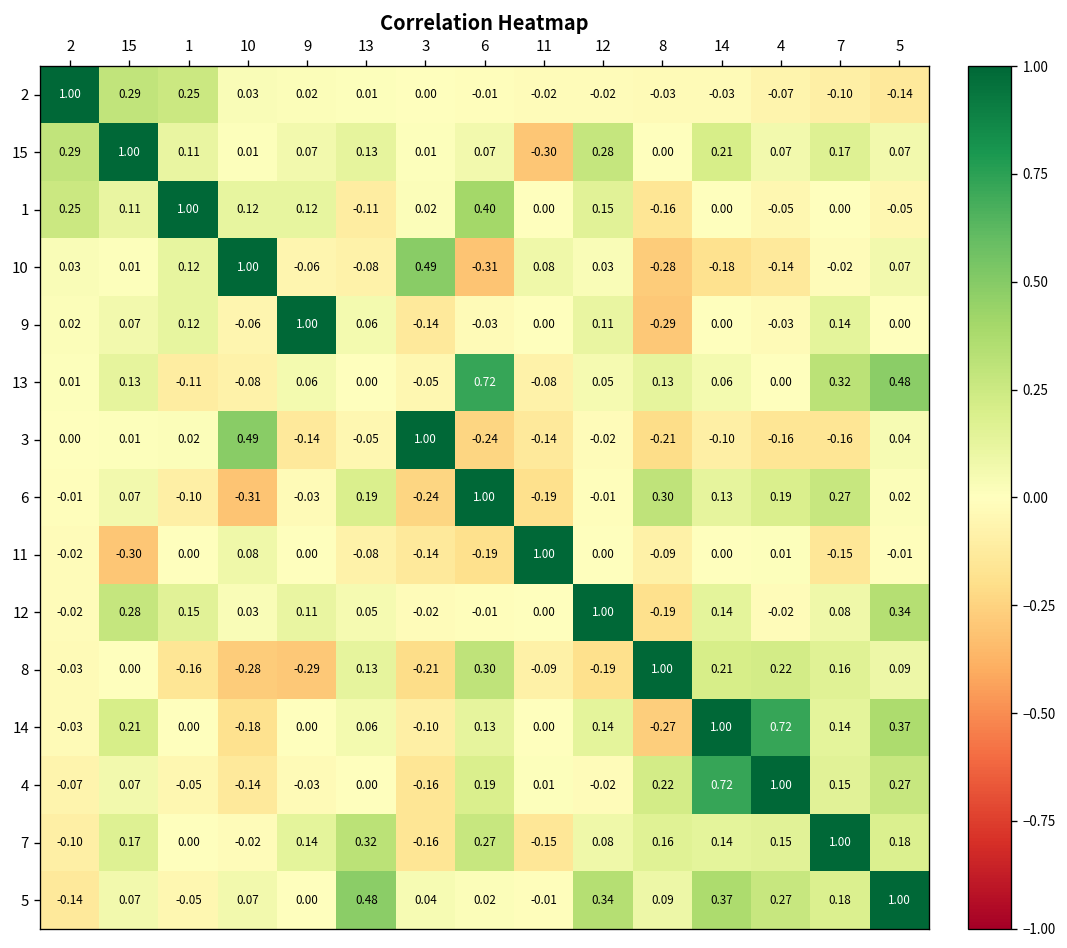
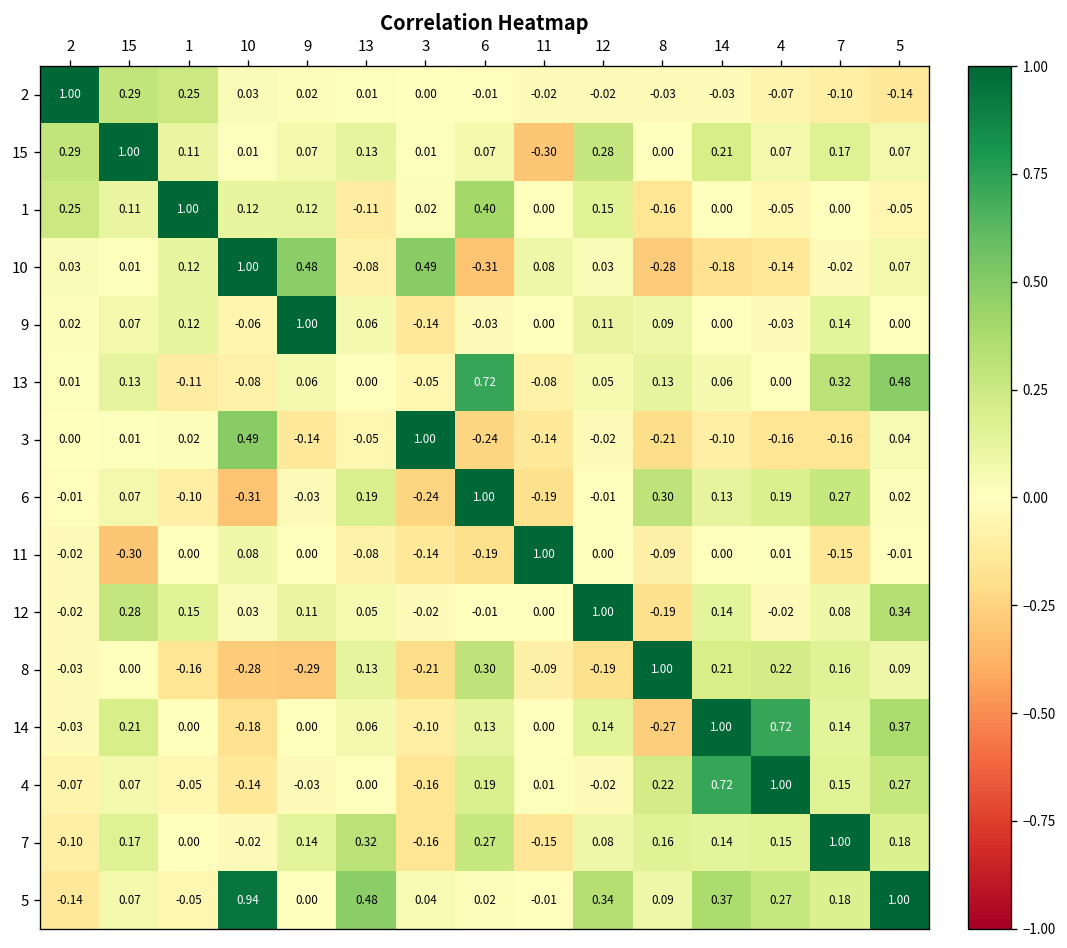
10, 9: -0.06 -> 0.48
9, 8: -0.29 -> 0.09
5, 10: 0.07 -> 0.94
